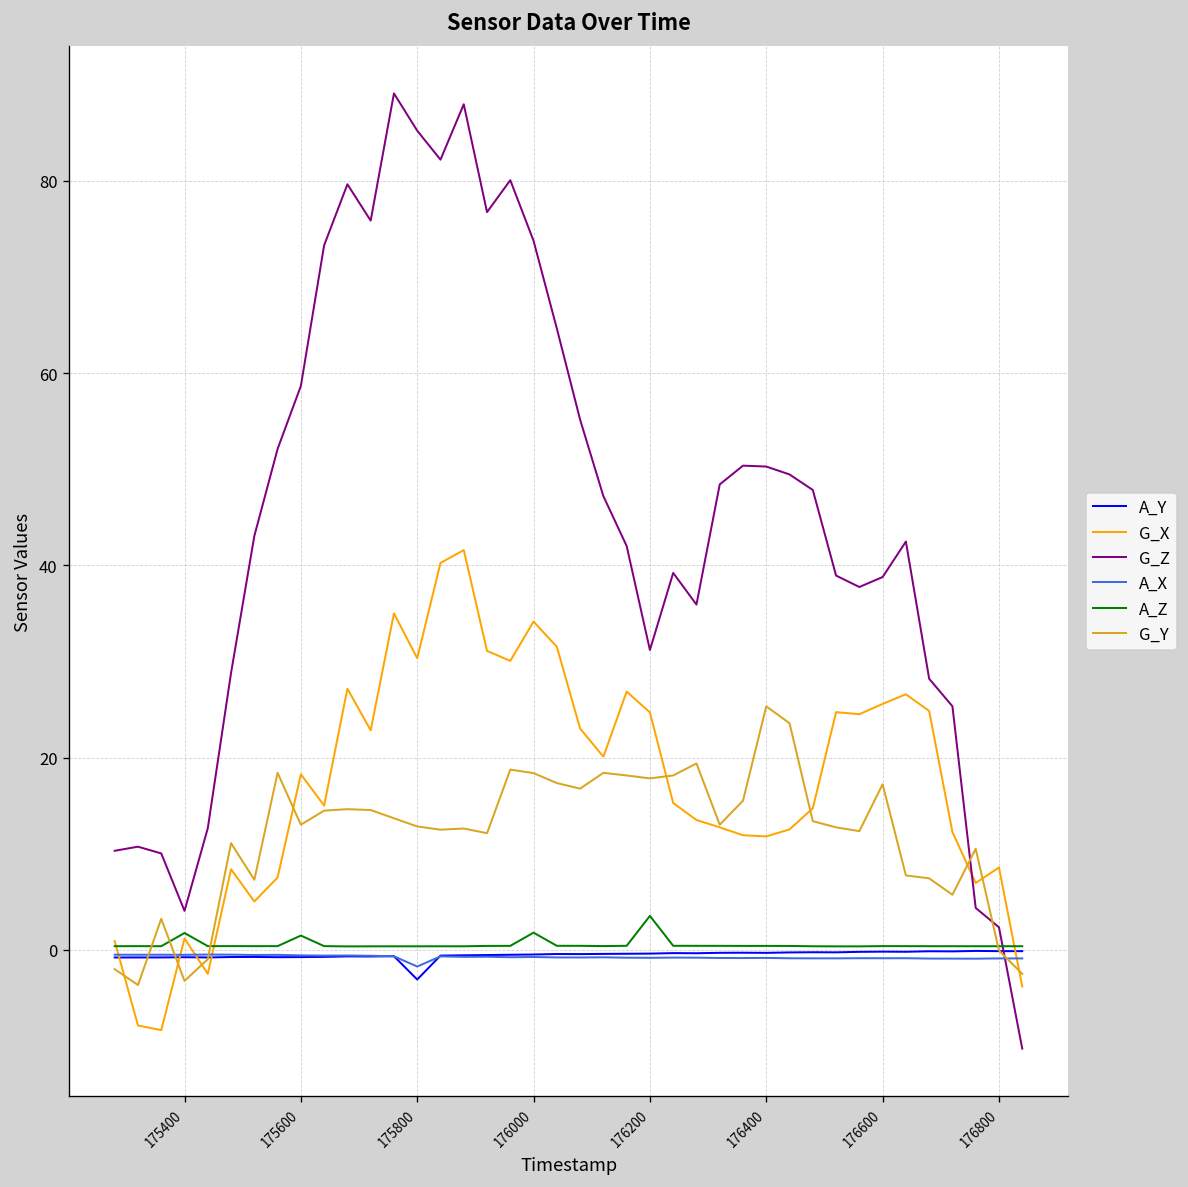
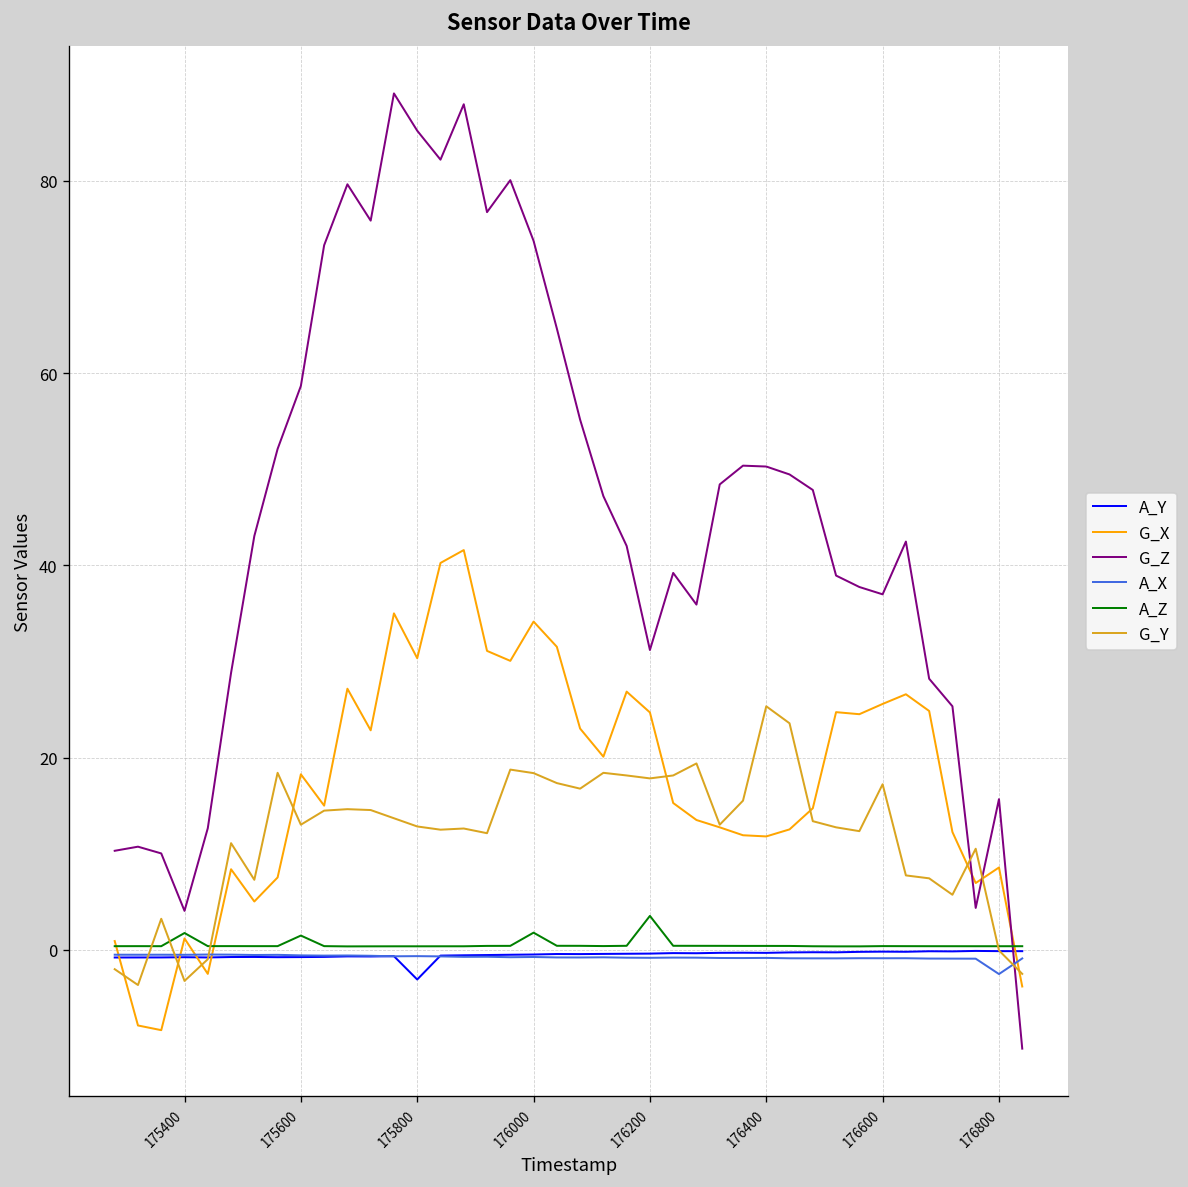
A_X, 175800: -2 -> -1
G_Z, 176600: 39 -> 37
G_Z, 176800: 2 -> 16
A_X, 176800: -1 -> -3
